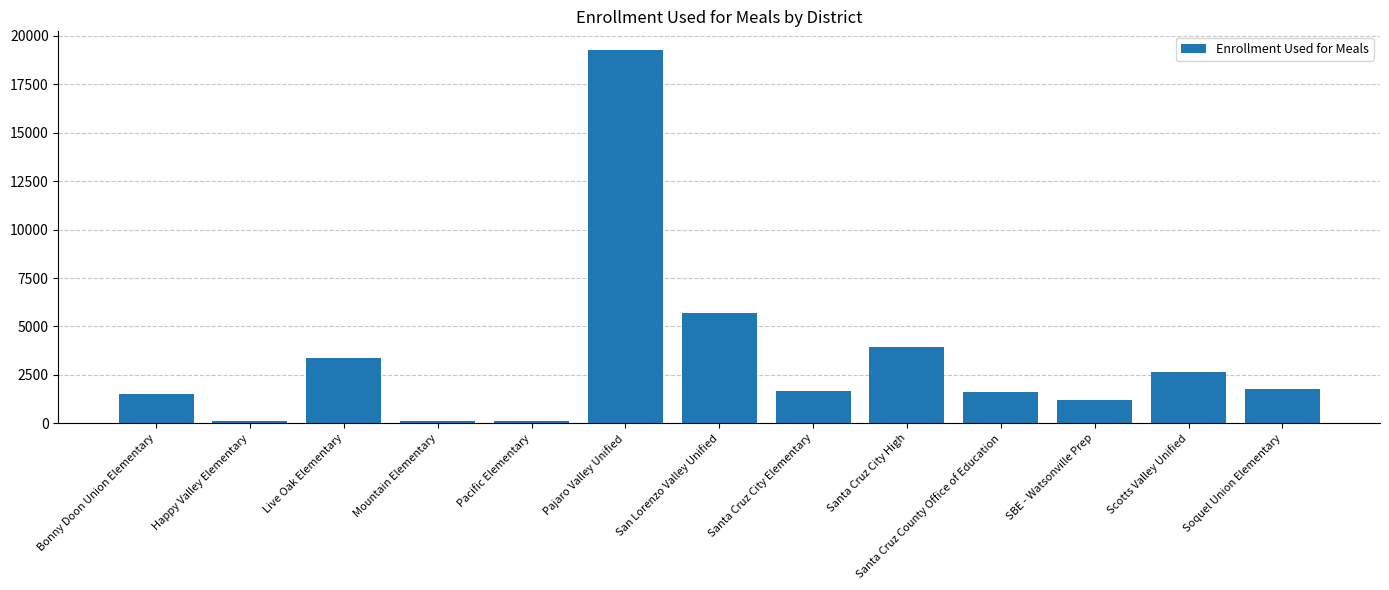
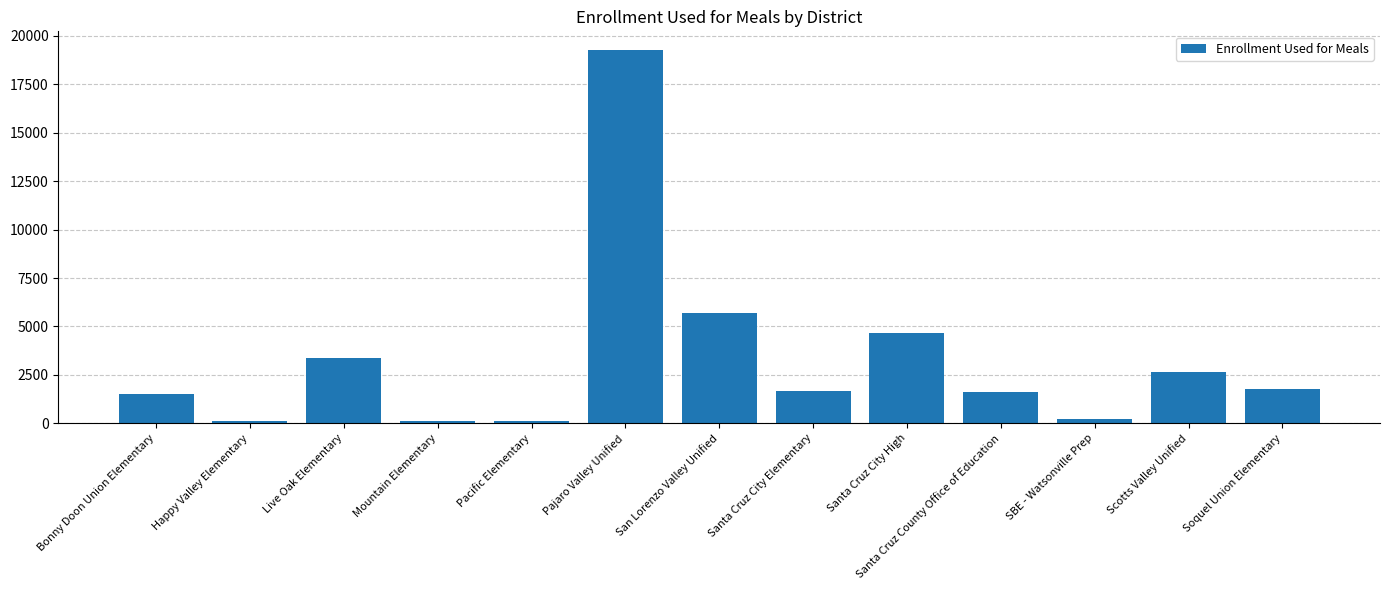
Santa Cruz City High: 3900 -> 4600
SBE - Watsonville Prep: 1200 -> 200
